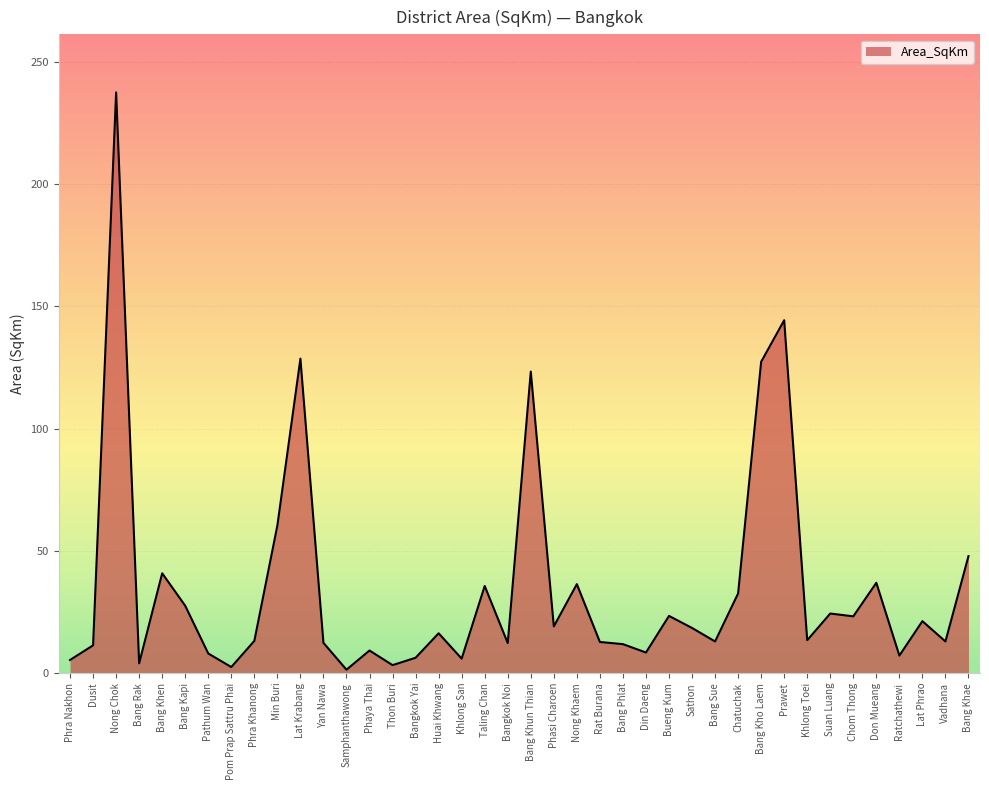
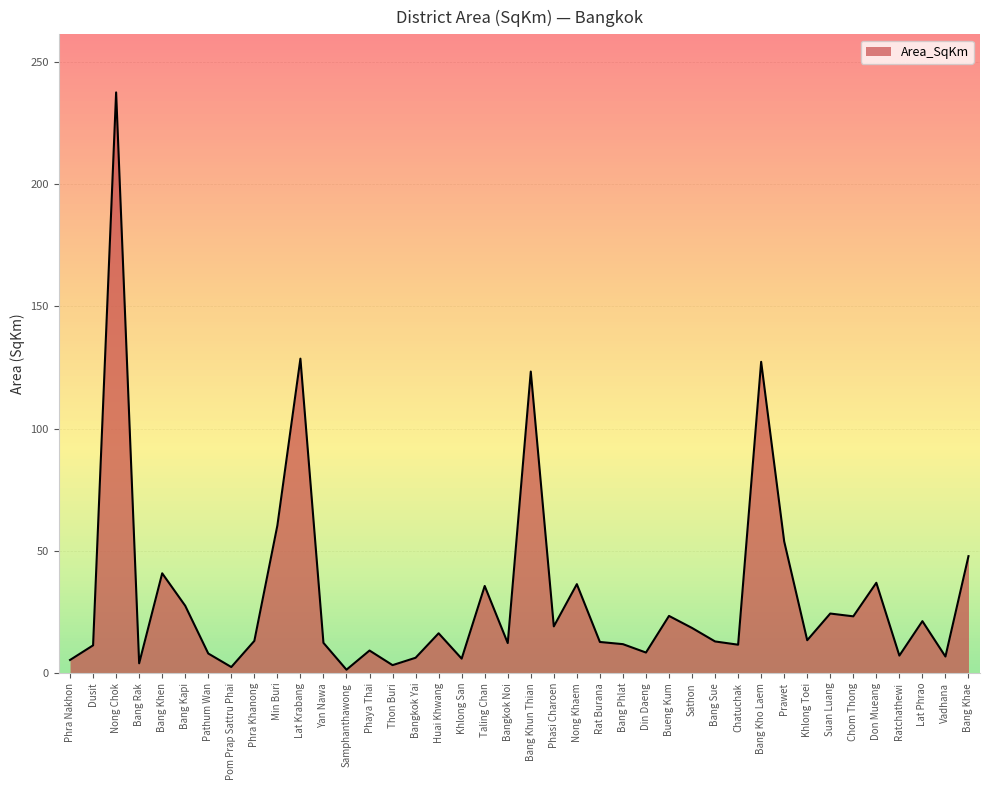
Area_SqKm, Chatuchak: 33 -> 12
Area_SqKm, Prawet: 144 -> 54
Area_SqKm, Vadhana: 13 -> 7
